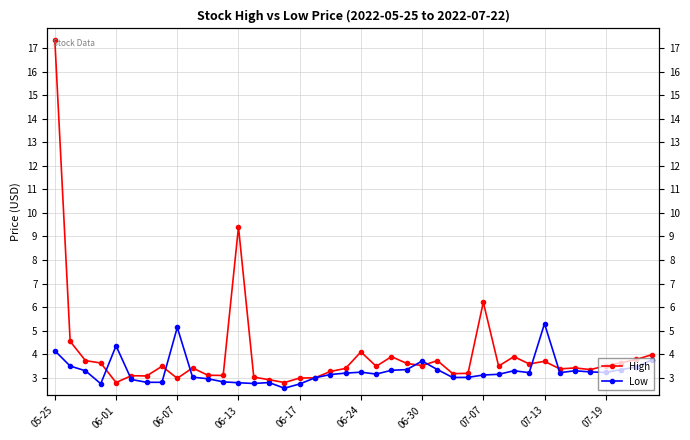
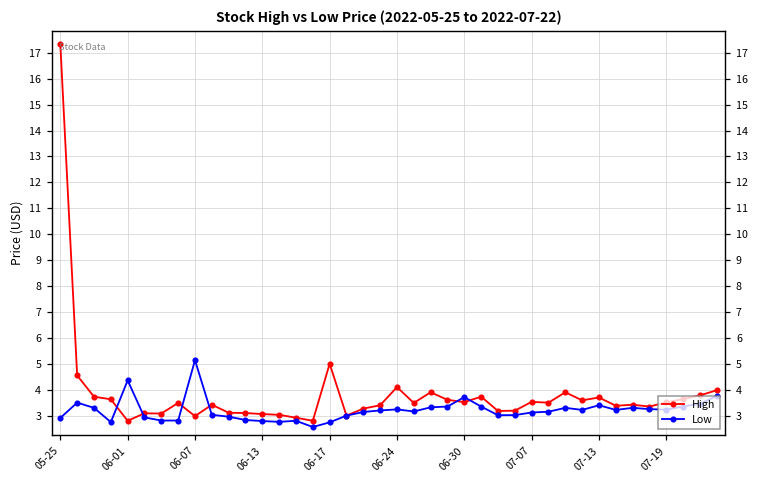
Low, 05-25: 4.2 -> 2.9
High, 06-13: 9.4 -> 3.1
High, 06-17: 3.0 -> 5.0
High, 07-07: 6.2 -> 3.5
Low, 07-13: 5.3 -> 3.4
